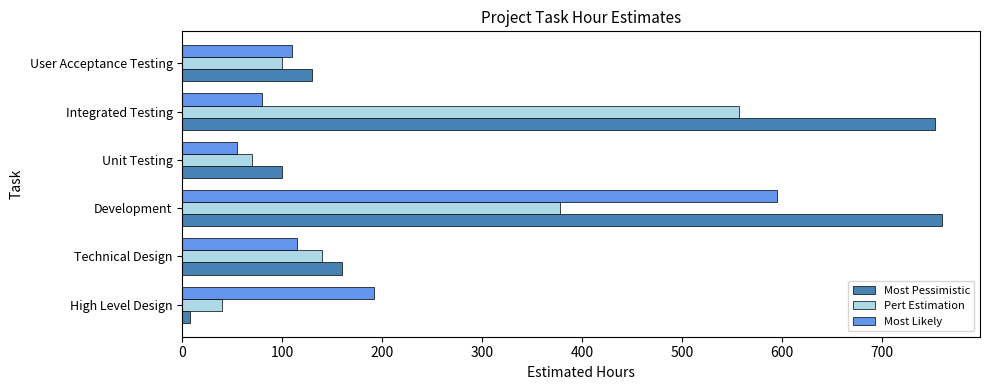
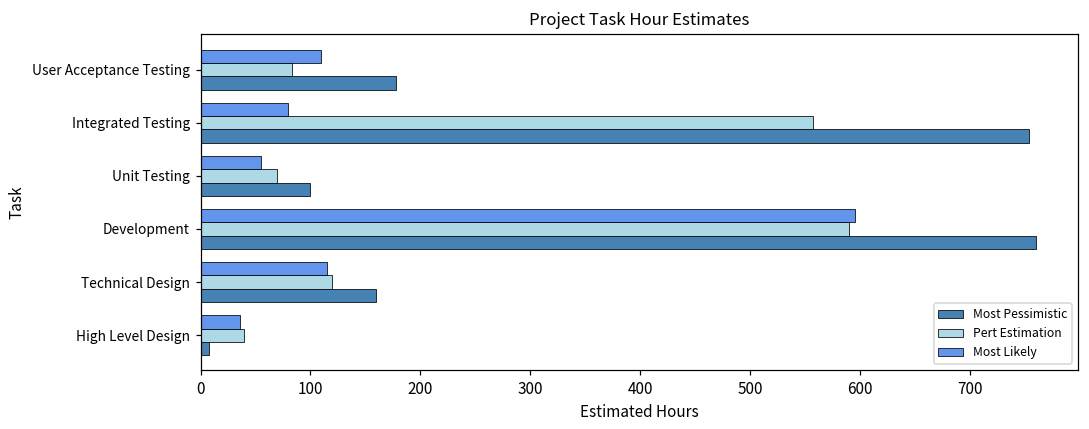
Pert Estimation, User Acceptance Testing: 100 -> 80
Most Pessimistic, User Acceptance Testing: 130 -> 180
Pert Estimation, Development: 380 -> 590
Pert Estimation, Technical Design: 140 -> 120
Most Likely, High Level Design: 190 -> 40
